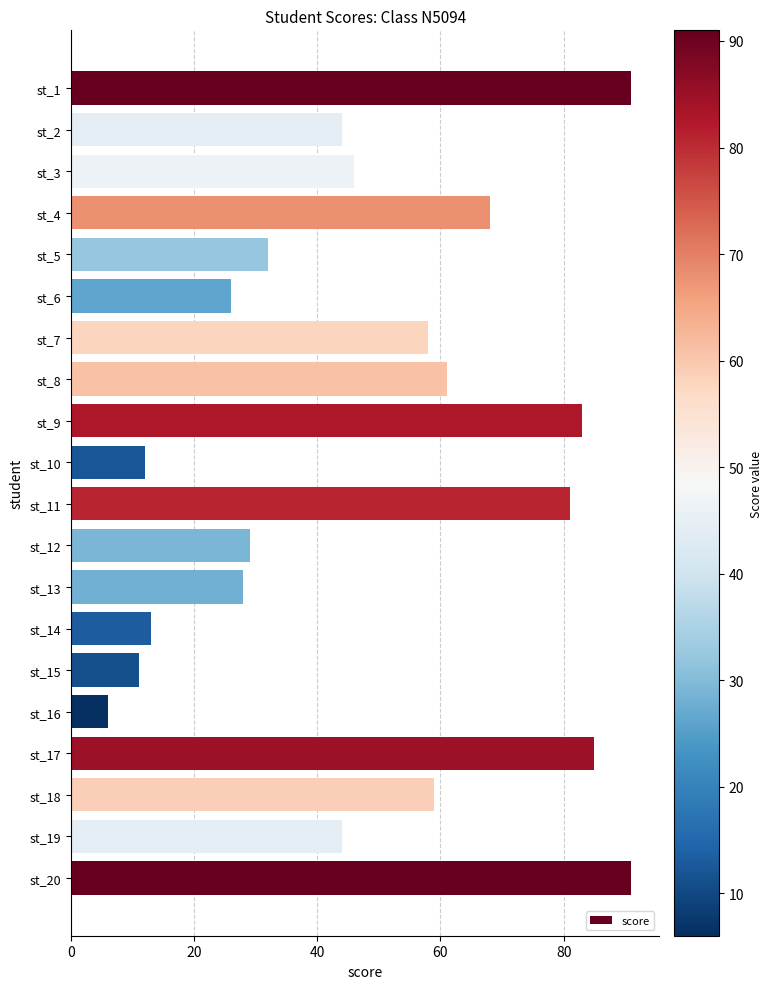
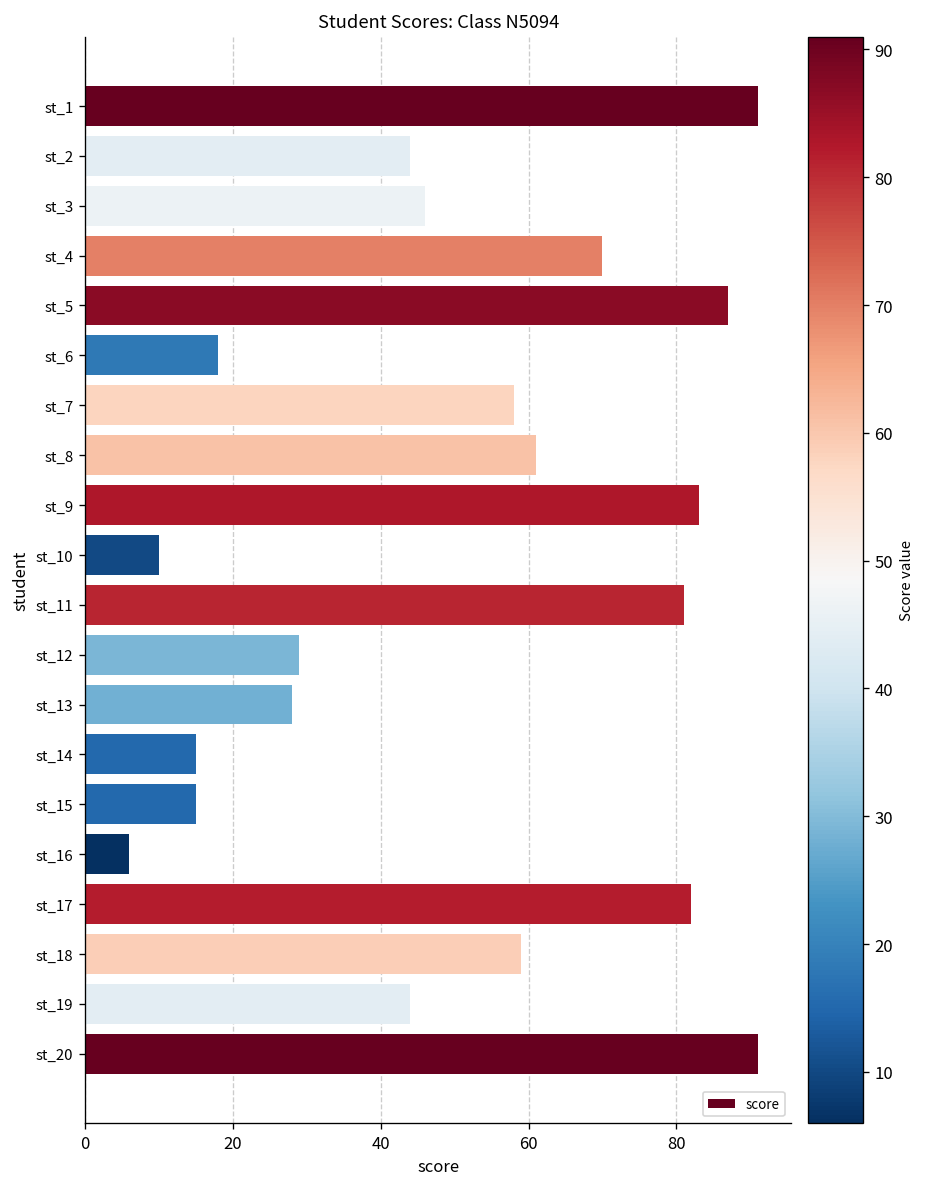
st_4: 68 -> 70
st_5: 32 -> 87
st_6: 26 -> 18
st_10: 12 -> 10
st_14: 13 -> 15
st_15: 11 -> 15
st_17: 85 -> 82
